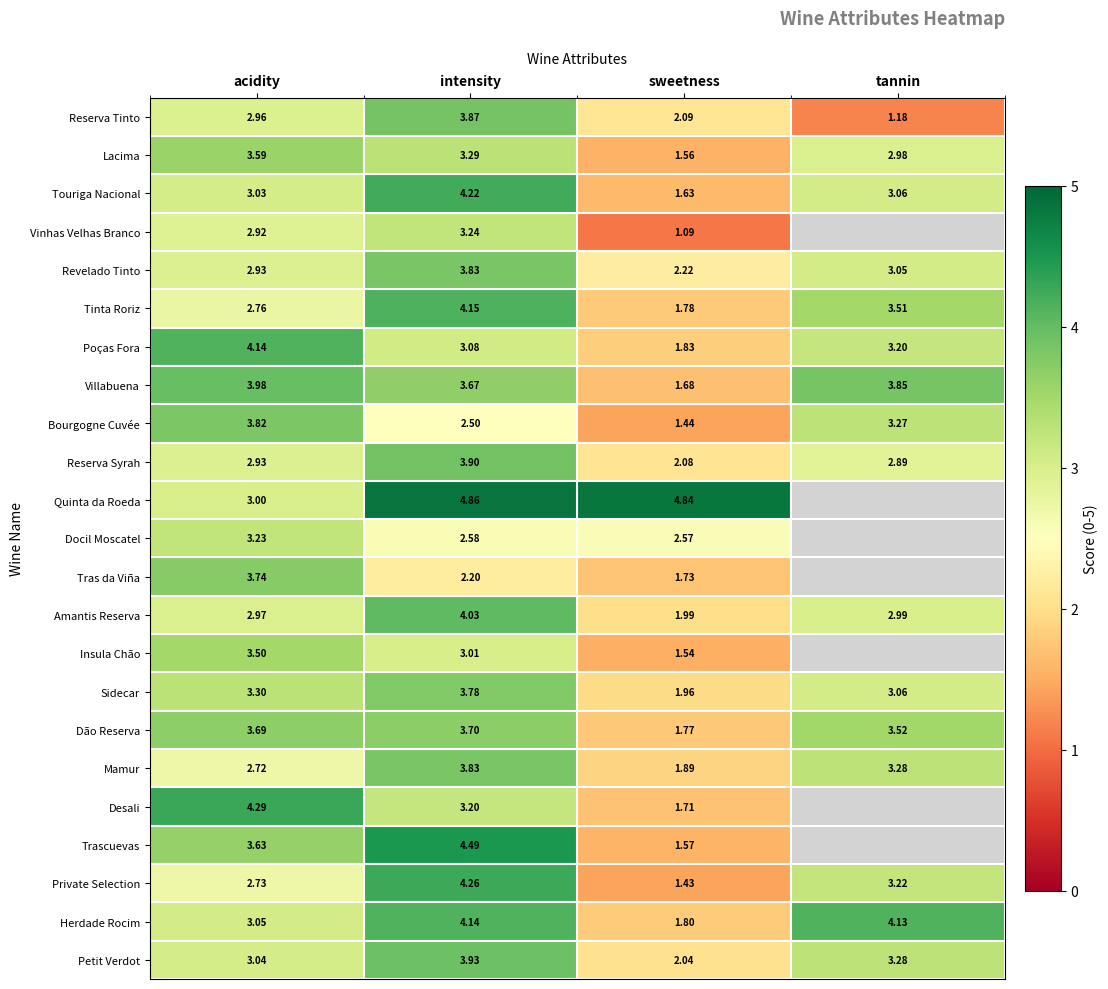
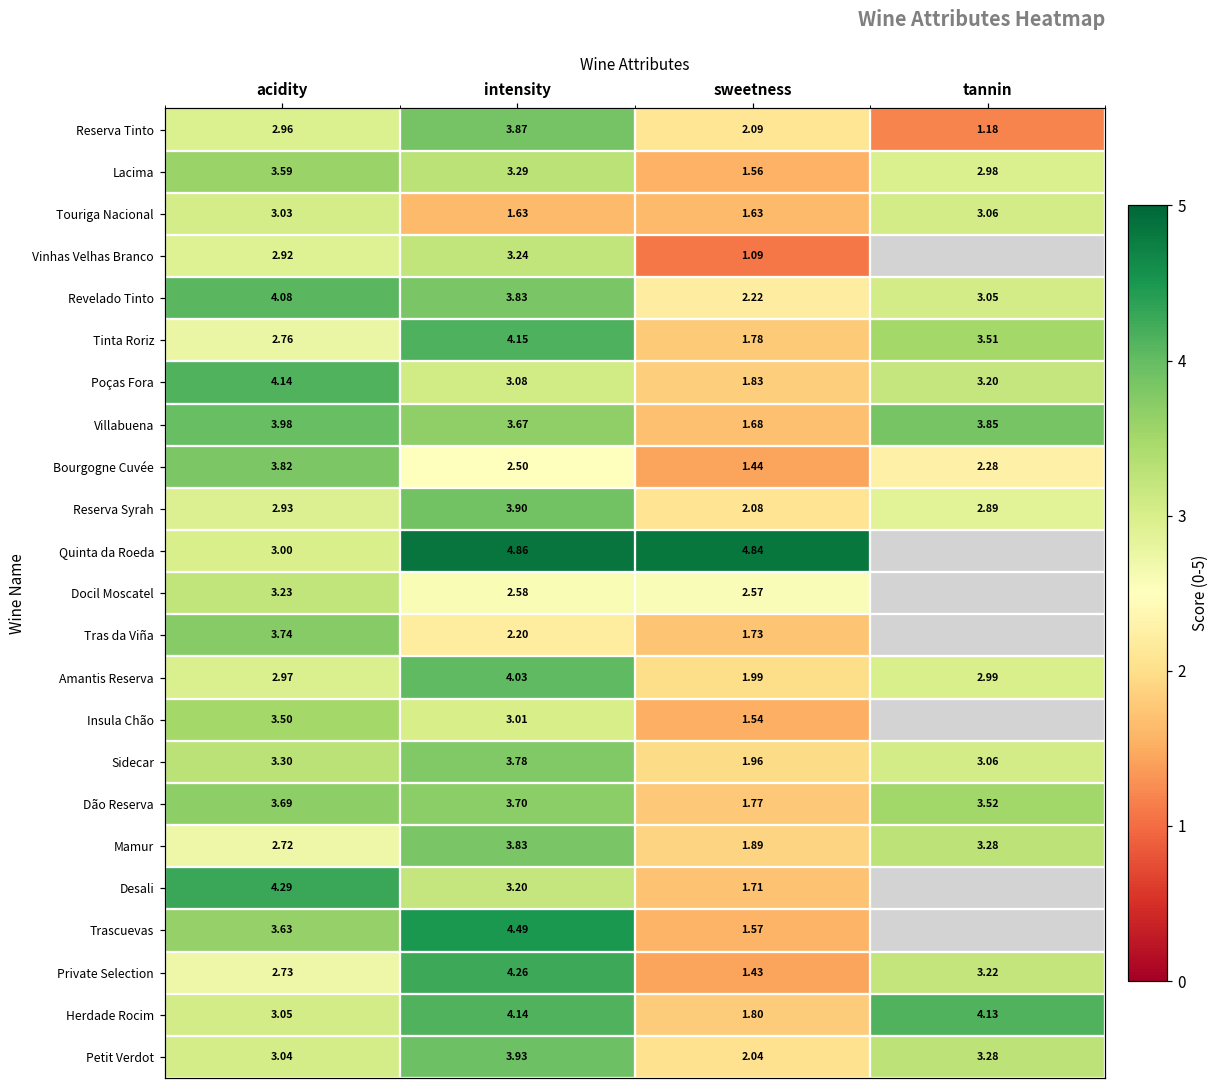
Touriga Nacional, intensity: 4.22 -> 1.63
Revelado Tinto, acidity: 2.93 -> 4.08
Bourgogne Cuvée, tannin: 3.27 -> 2.28
